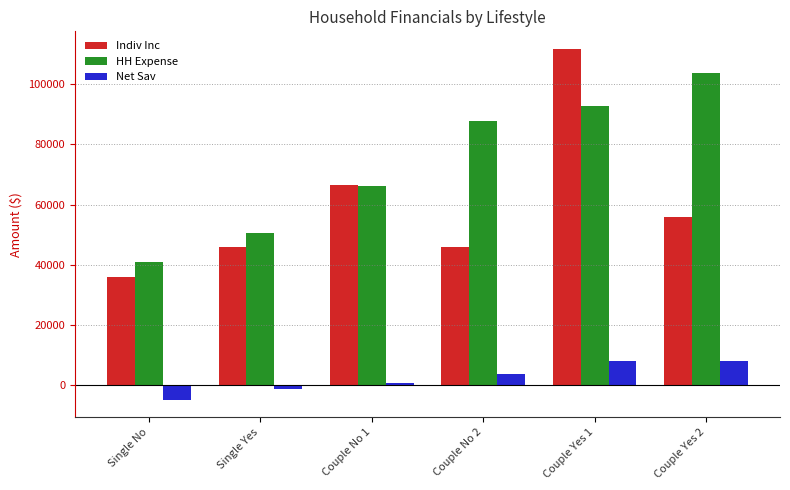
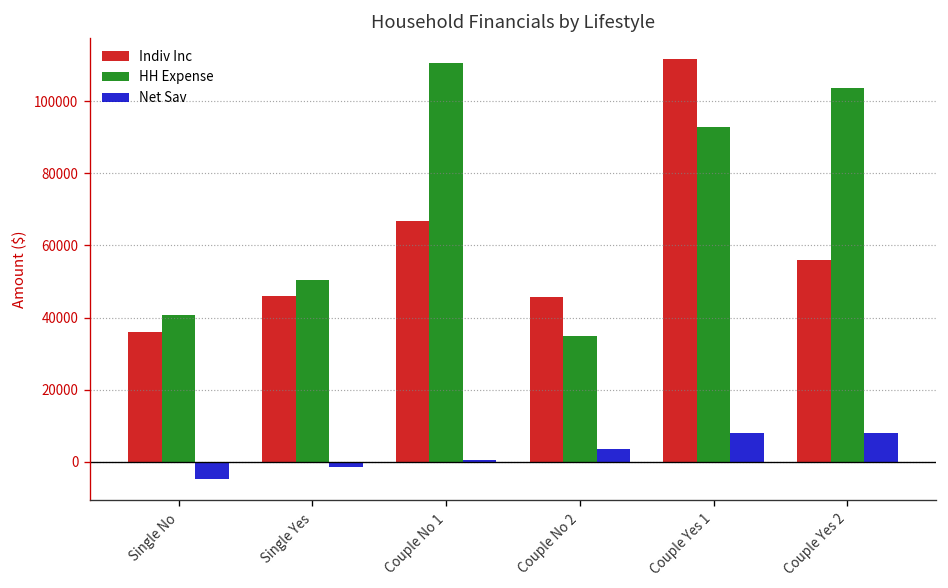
HH Expense, Couple No 1: 66000 -> 111000
HH Expense, Couple No 2: 88000 -> 35000
